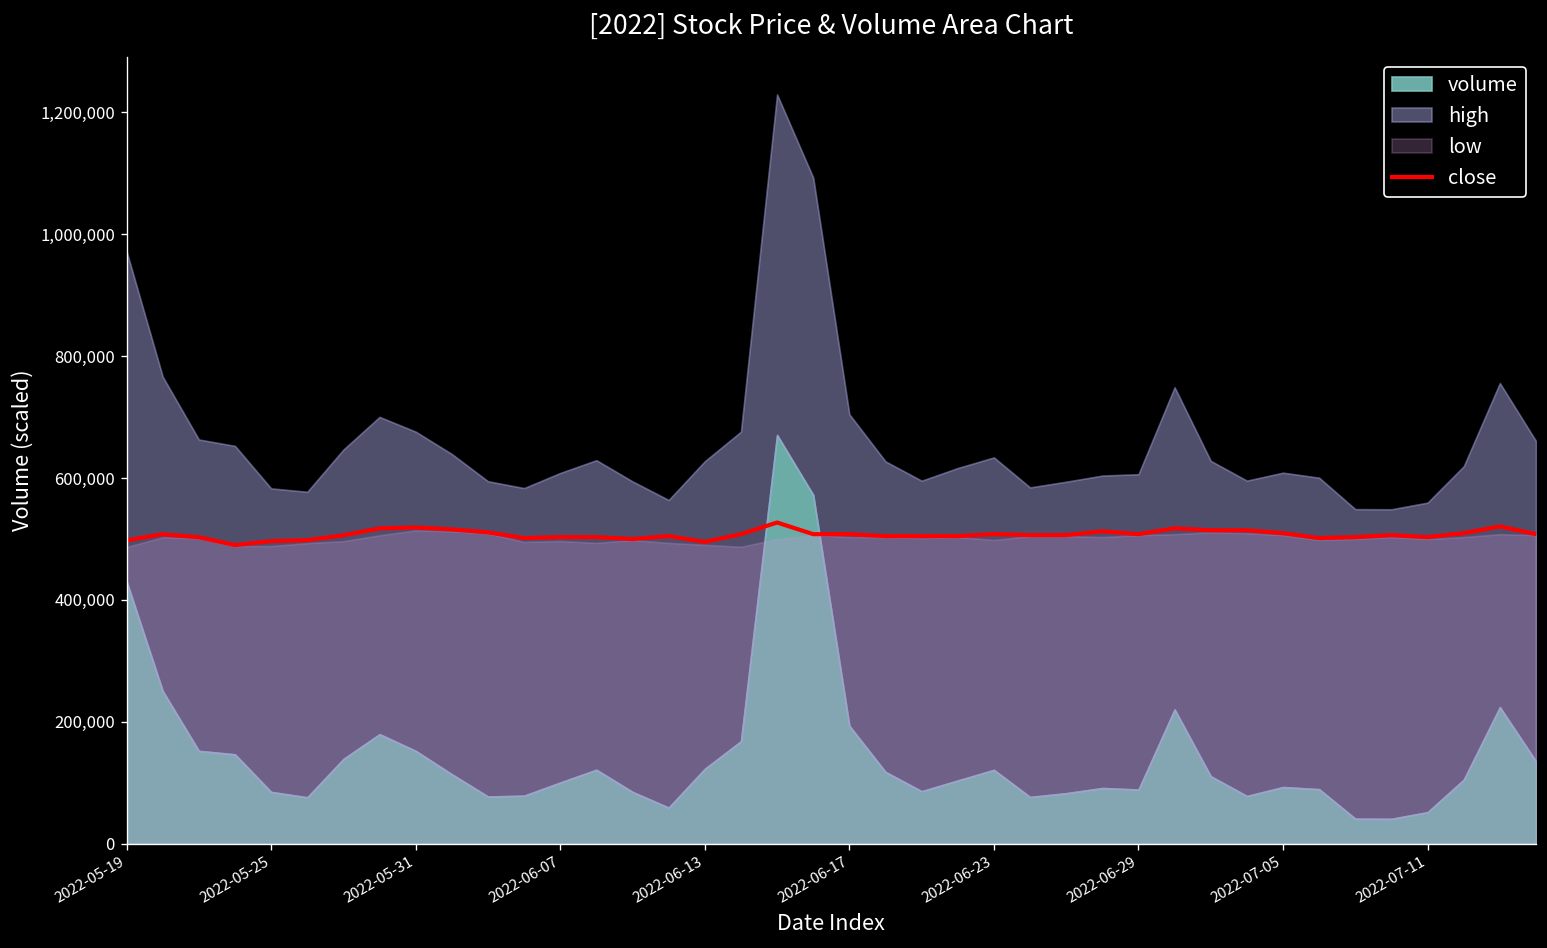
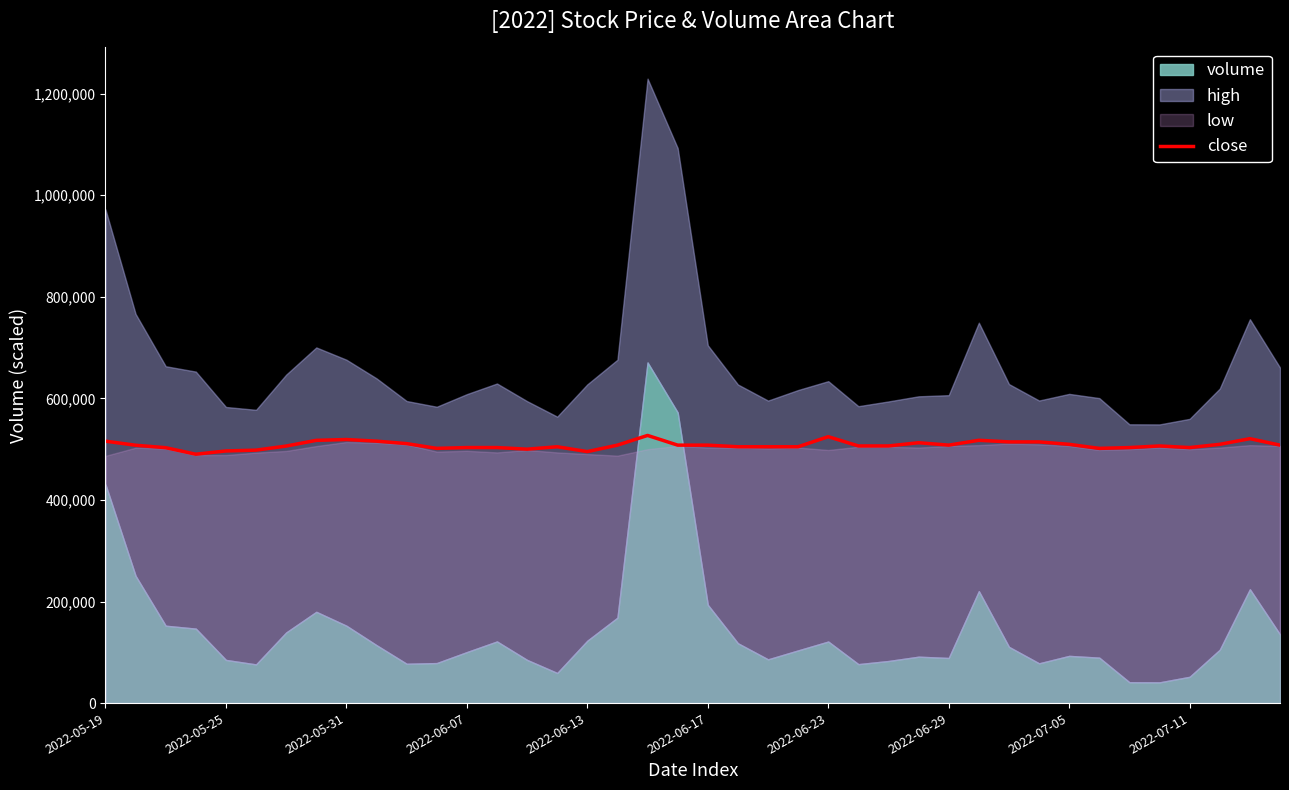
close, 2022-05-19: 500,000 -> 520,000
close, 2022-06-23: 510,000 -> 520,000
